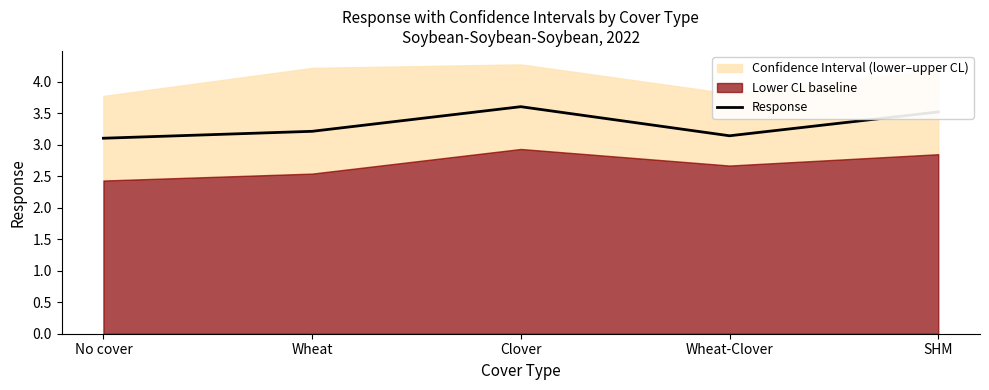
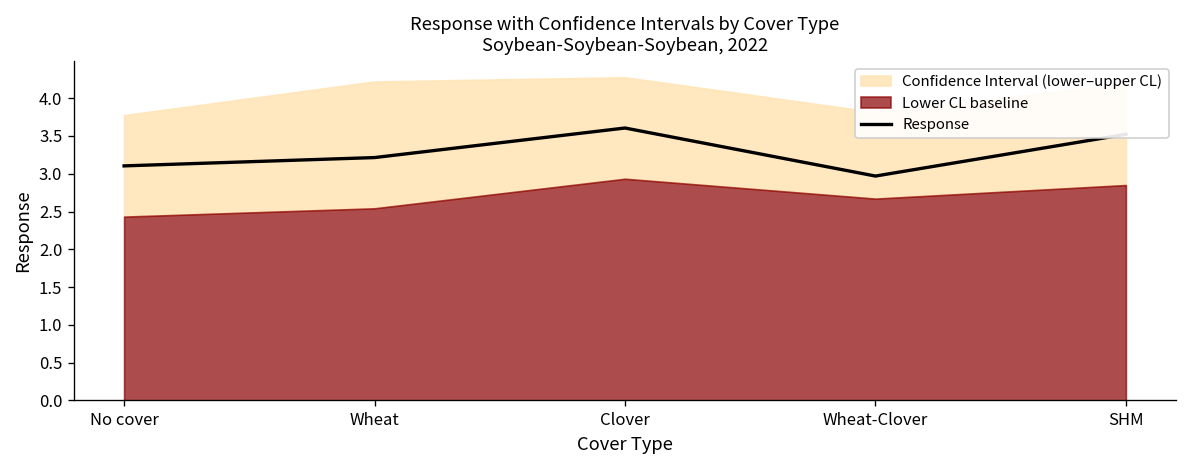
Response, Wheat-Clover: 3.1 -> 3.0
